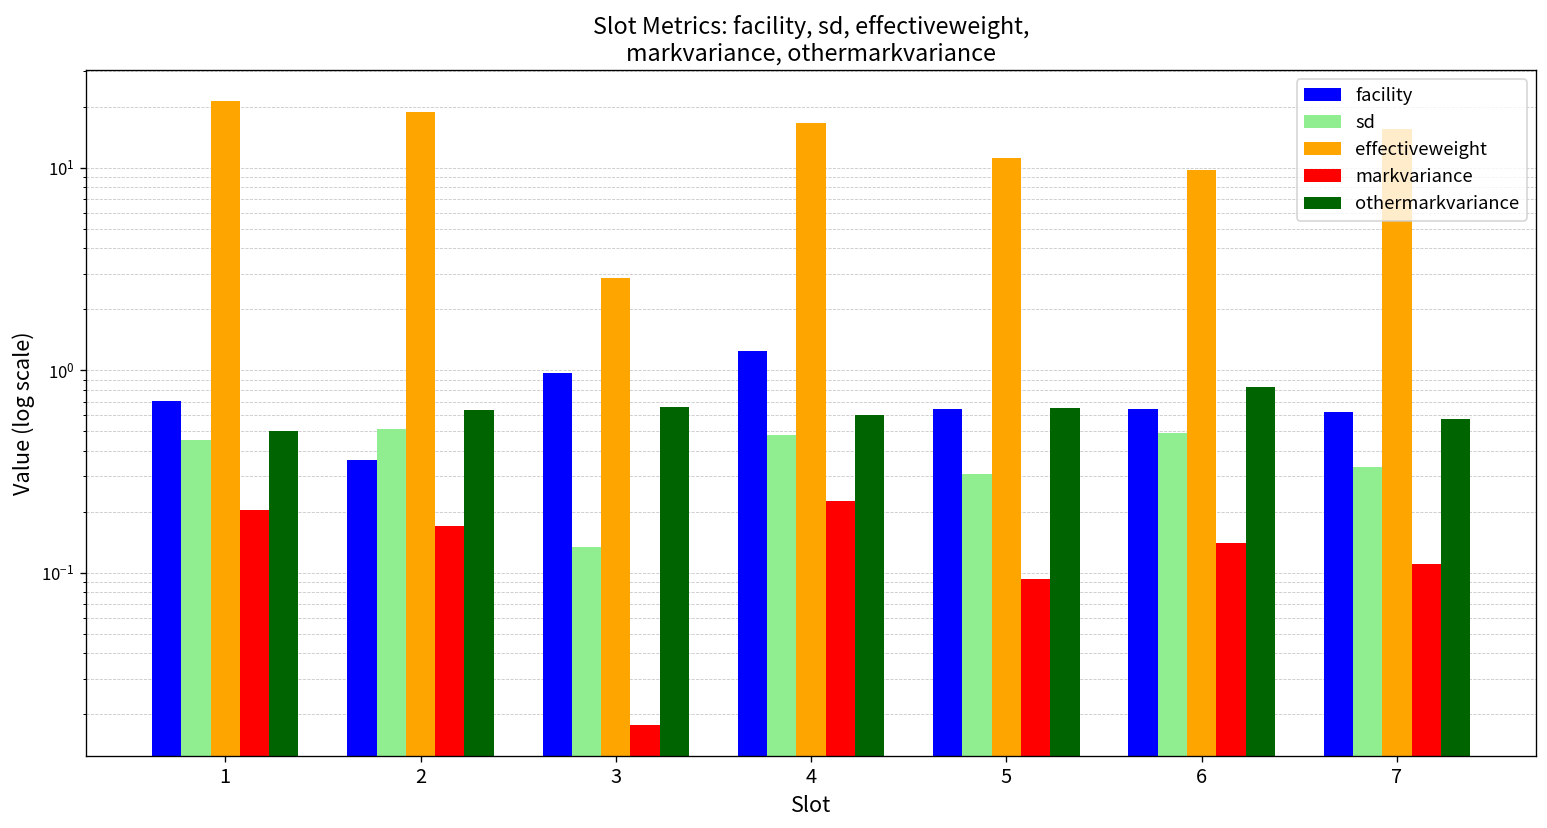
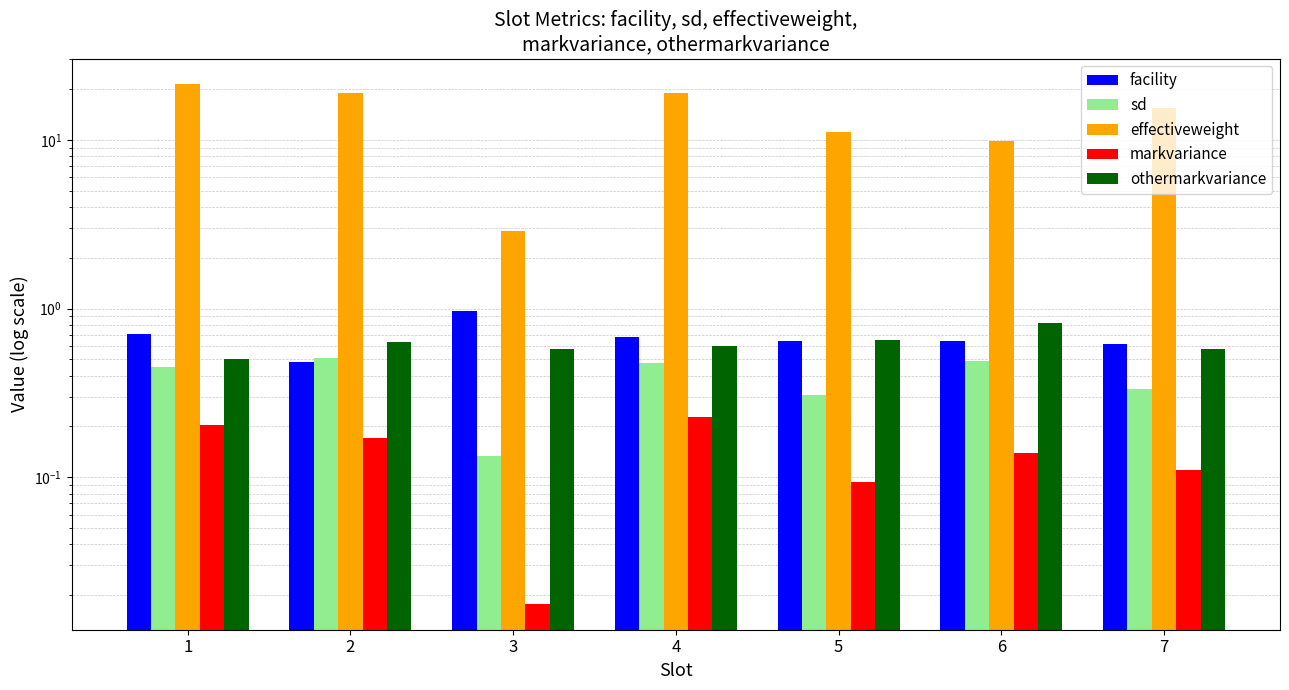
facility, 2: 0.36 -> 0.48
othermarkvariance, 3: 0.66 -> 0.58
facility, 4: 1.2 -> 0.68
effectiveweight, 4: 17 -> 19
